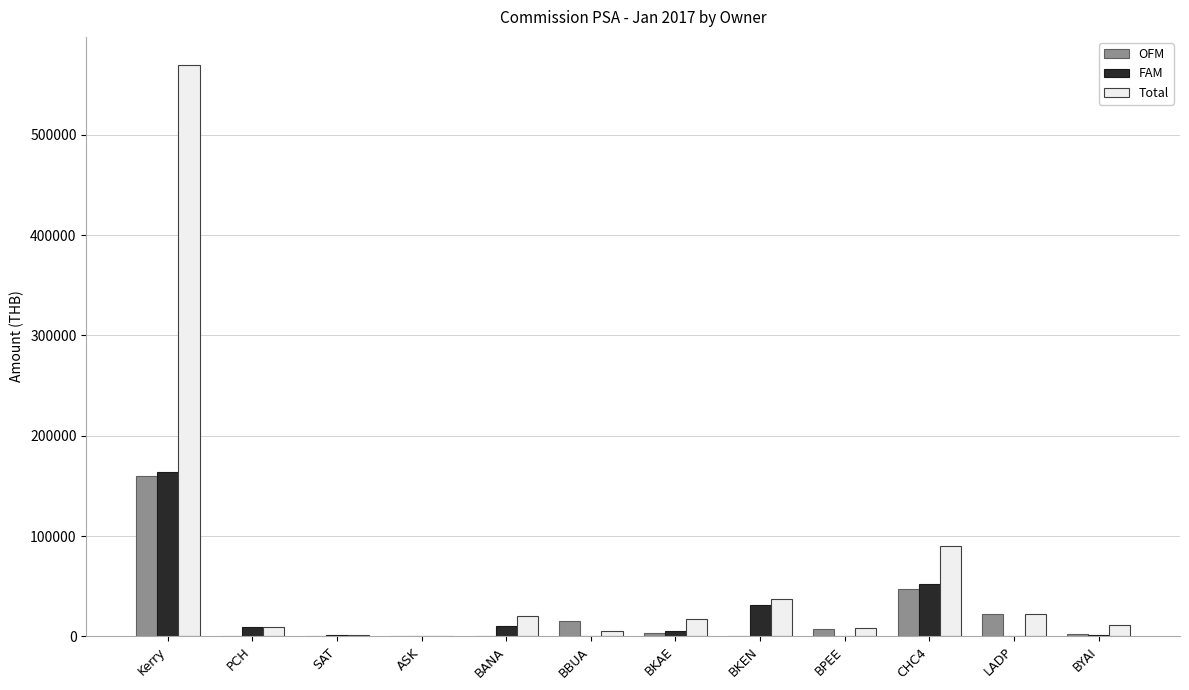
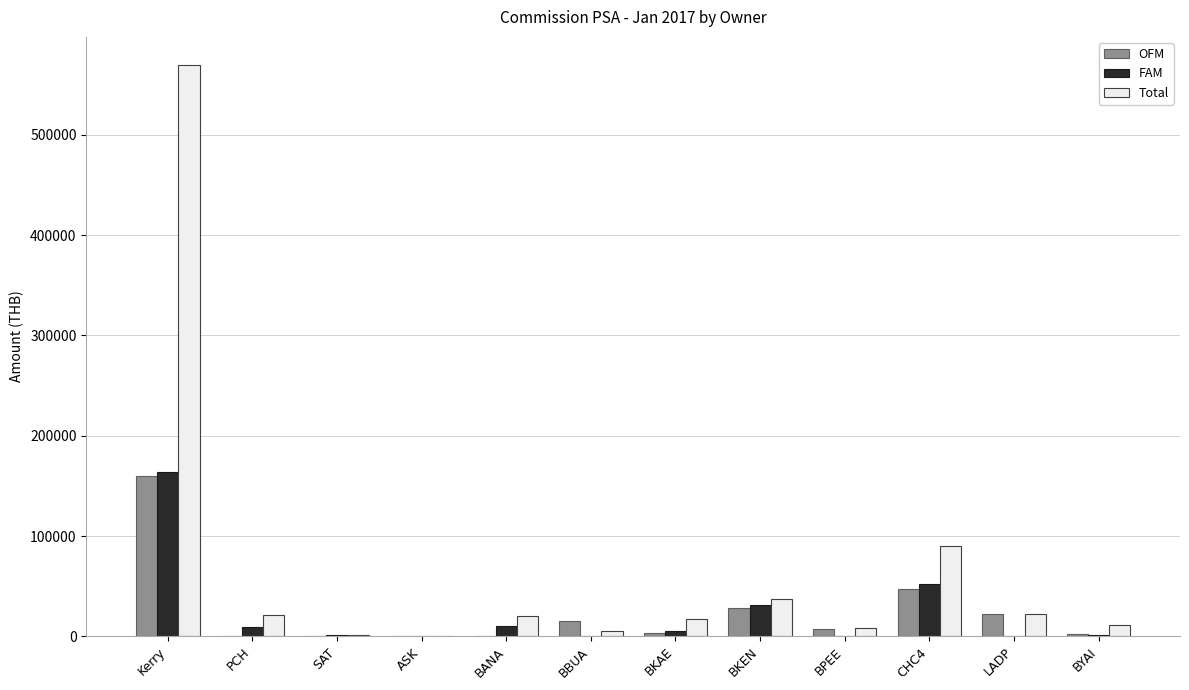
Total, PCH: 10000 -> 21000
OFM, BKEN: 0 -> 28000
